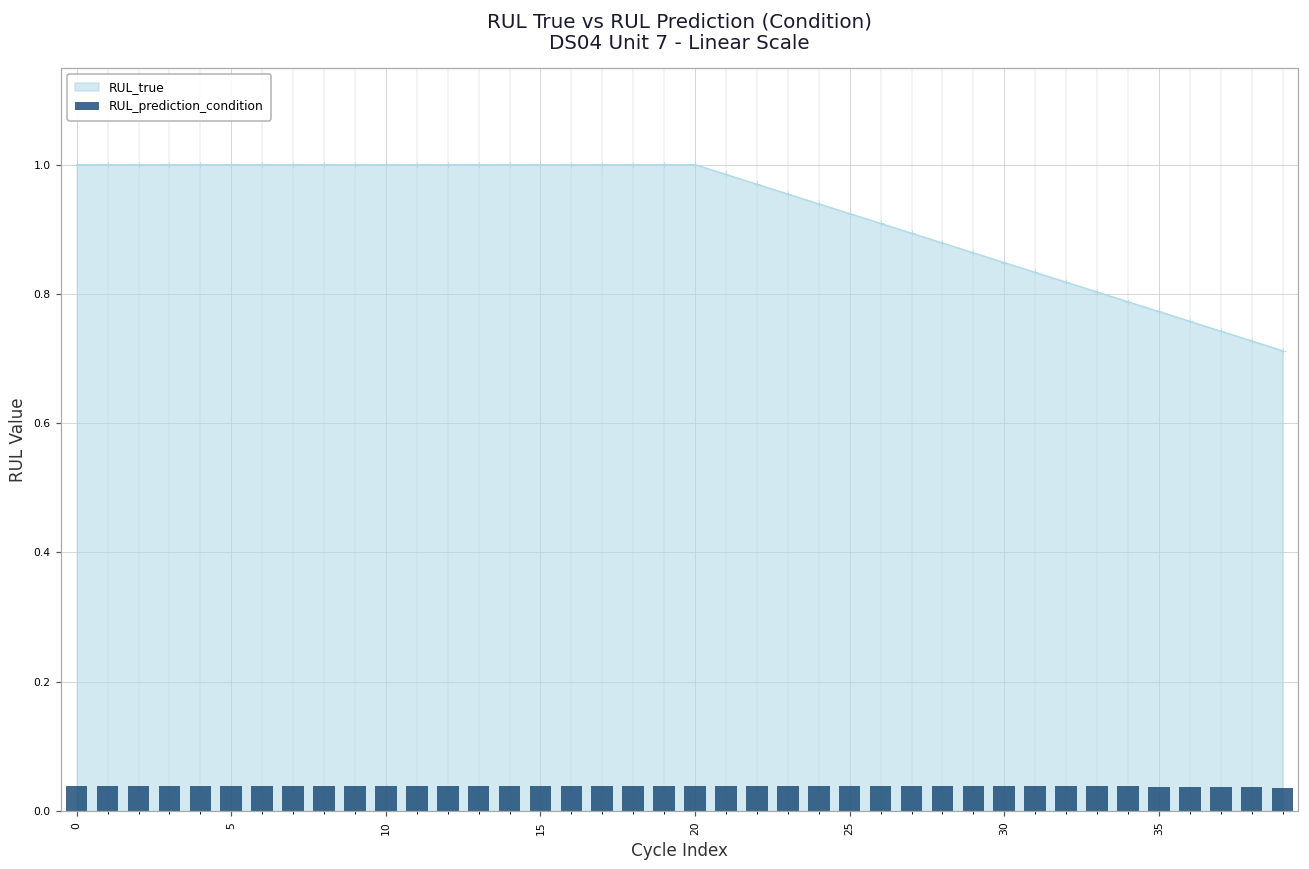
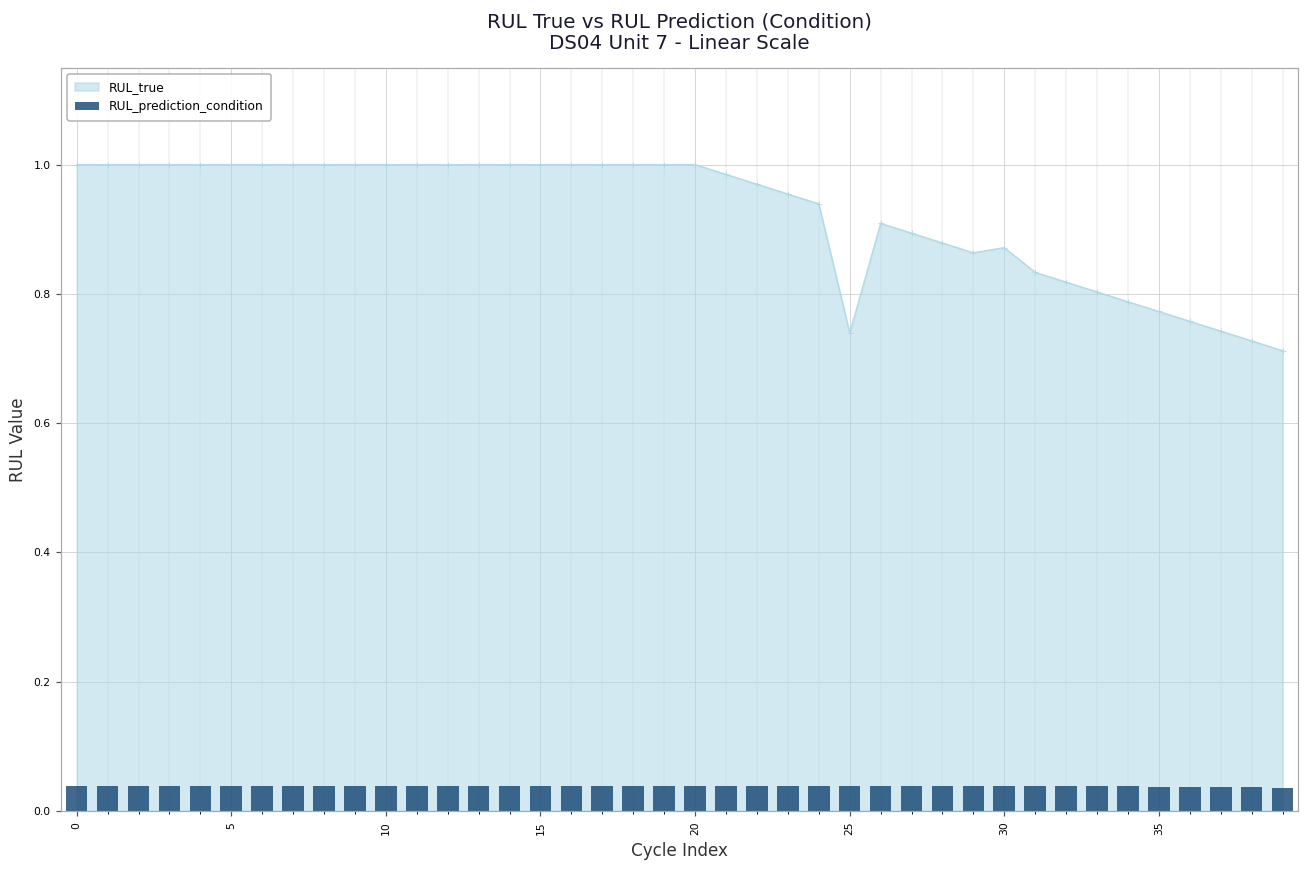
RUL_true, 25: 0.92 -> 0.74
RUL_true, 30: 0.85 -> 0.87
